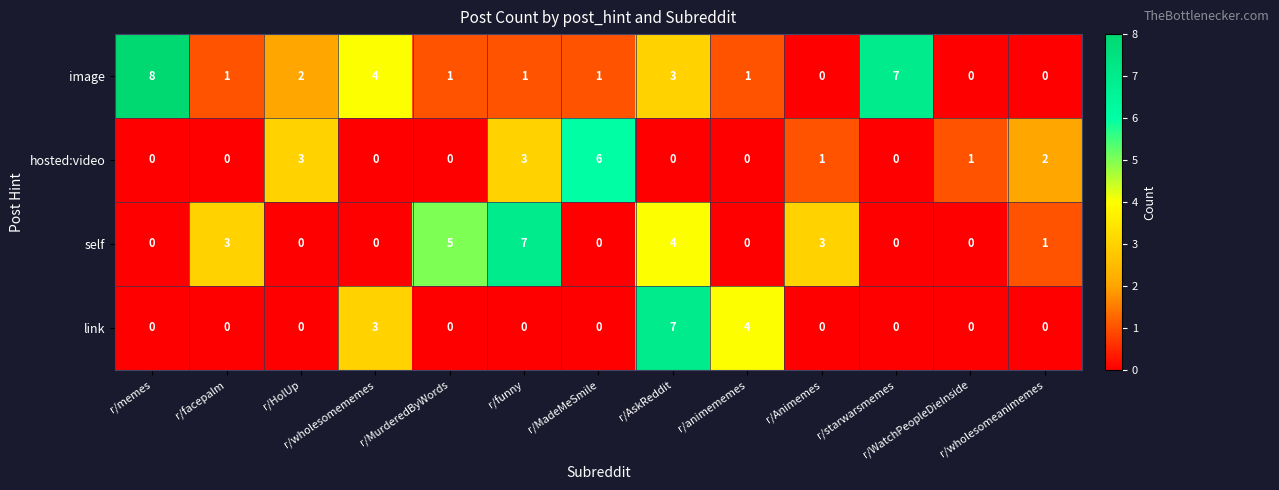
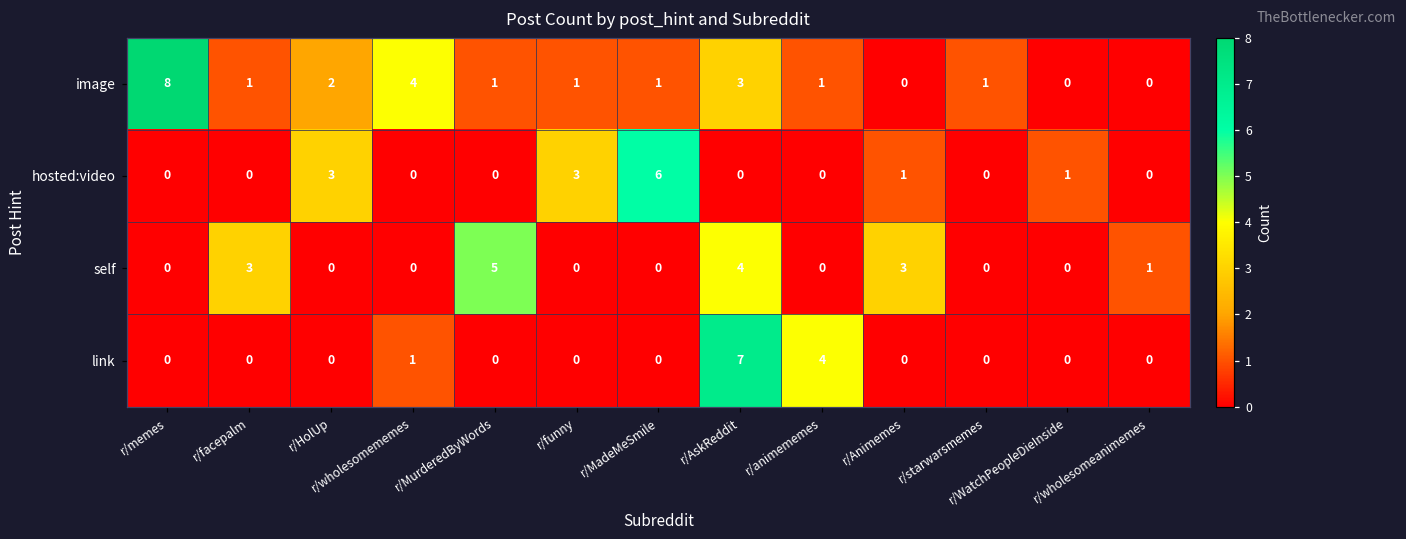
image, r/starwarsmemes: 7 -> 1
hosted:video, r/wholesomeanimemes: 2 -> 0
self, r/funny: 7 -> 0
link, r/wholesomememes: 3 -> 1
